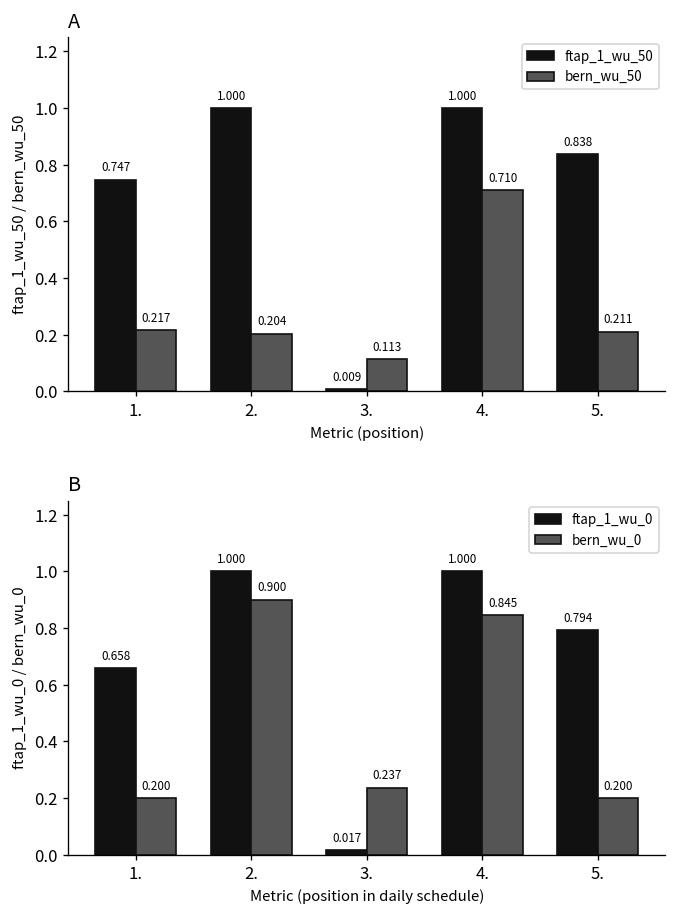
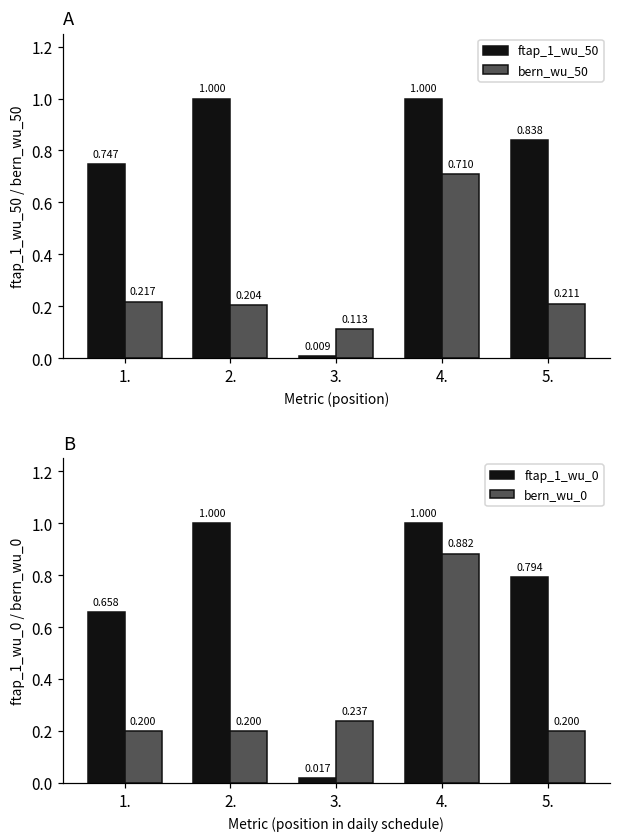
B, bern_wu_0, 2.: 0.900 -> 0.200
B, bern_wu_0, 4.: 0.845 -> 0.882
